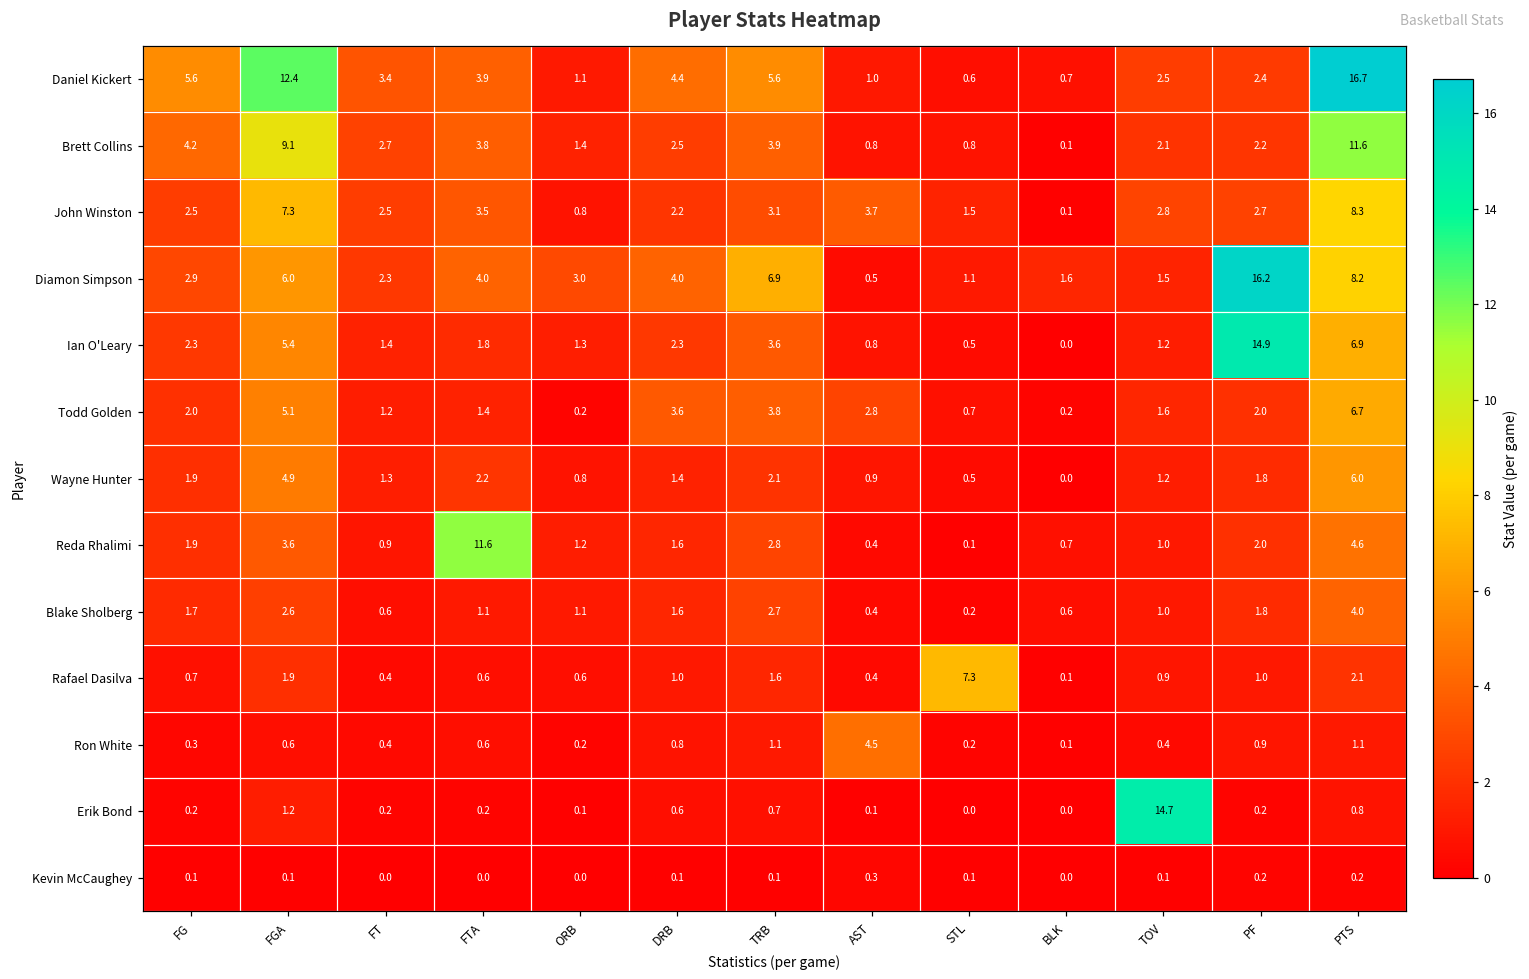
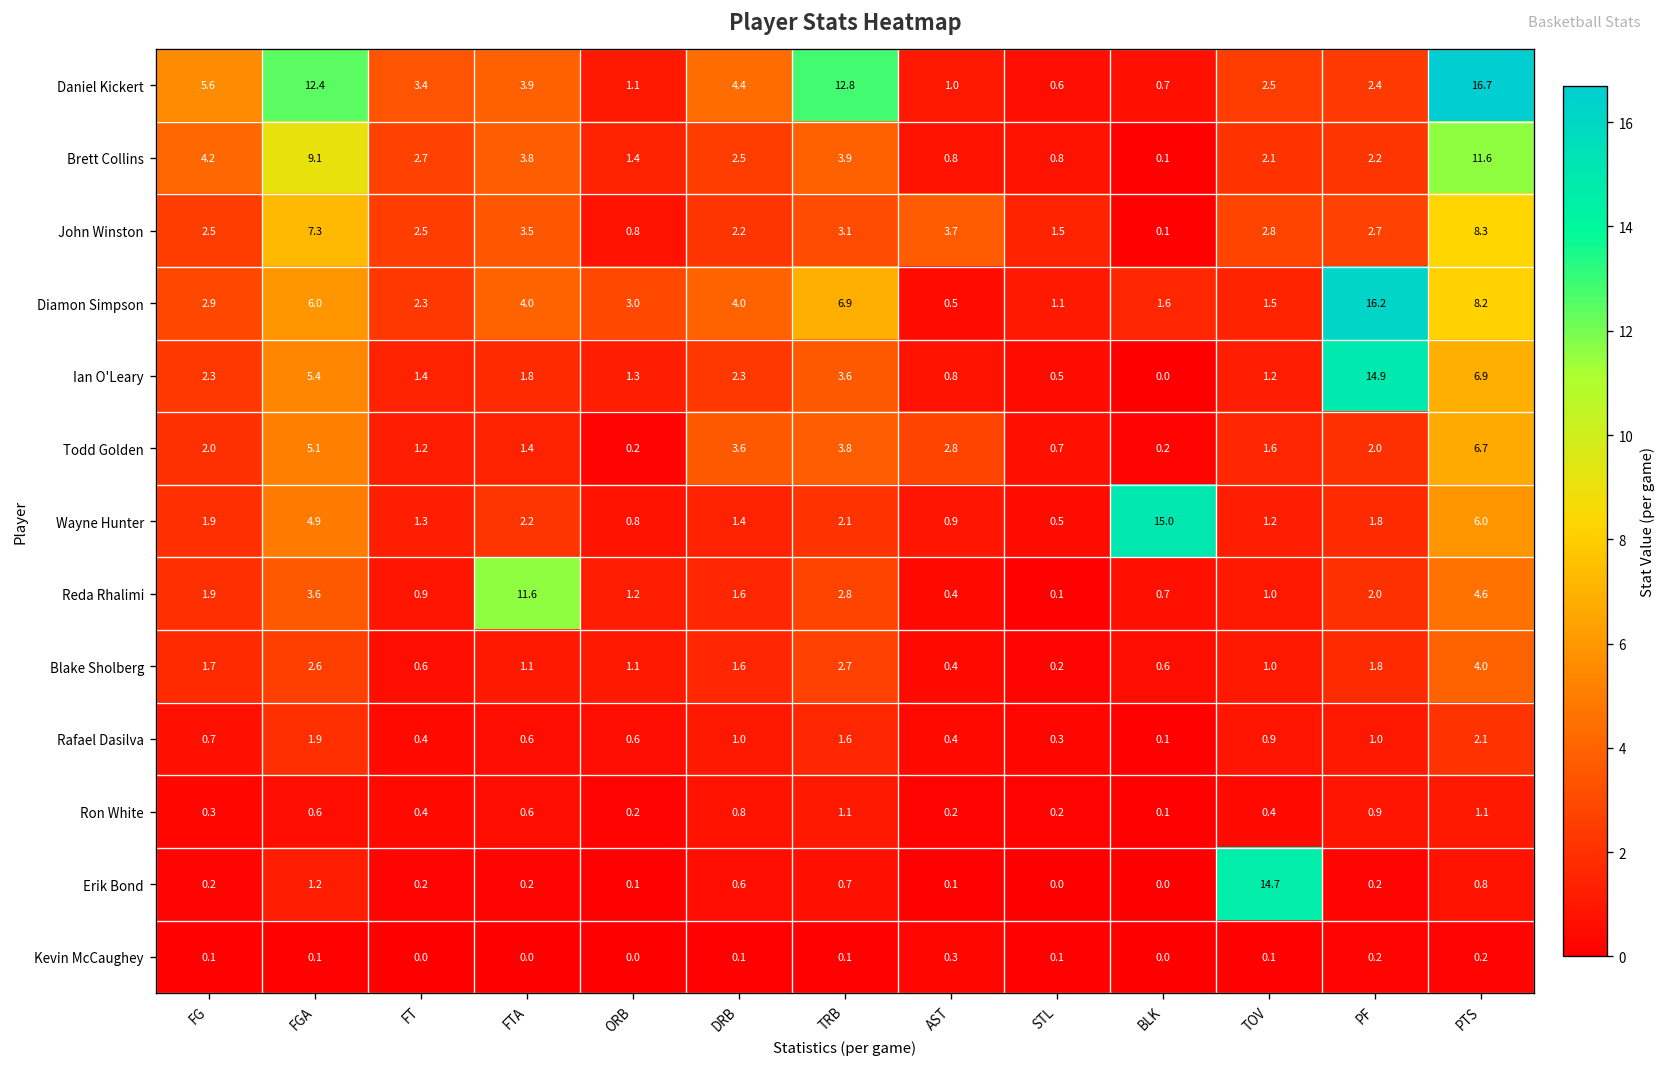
Daniel Kickert, TRB: 5.6 -> 12.8
Wayne Hunter, BLK: 0.0 -> 15.0
Rafael Dasilva, STL: 7.3 -> 0.3
Ron White, AST: 4.5 -> 0.2
